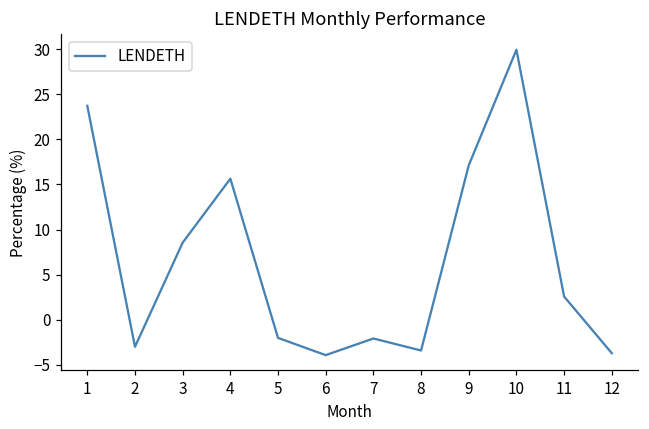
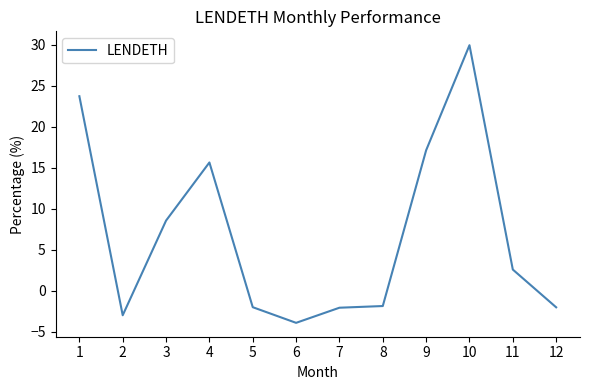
8: -3 -> -2
12: -4 -> -2
